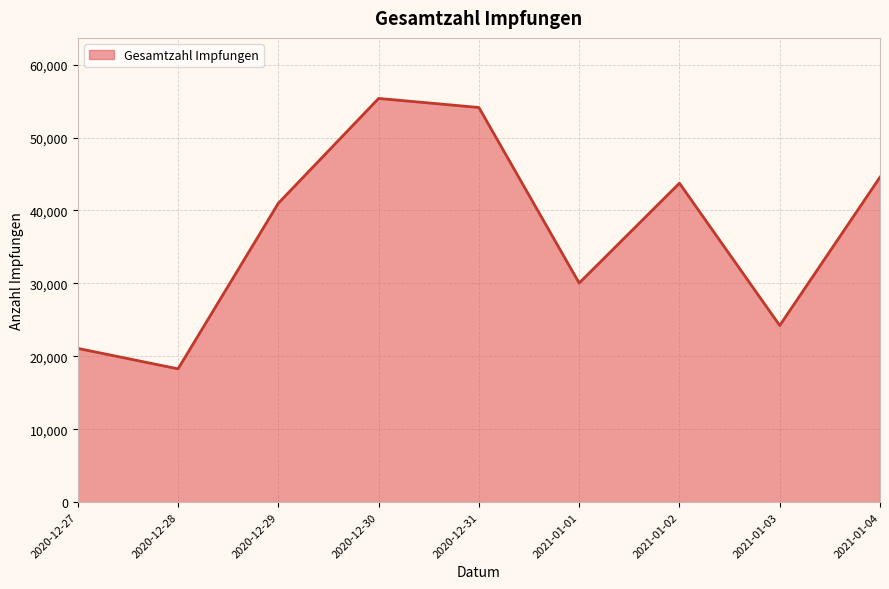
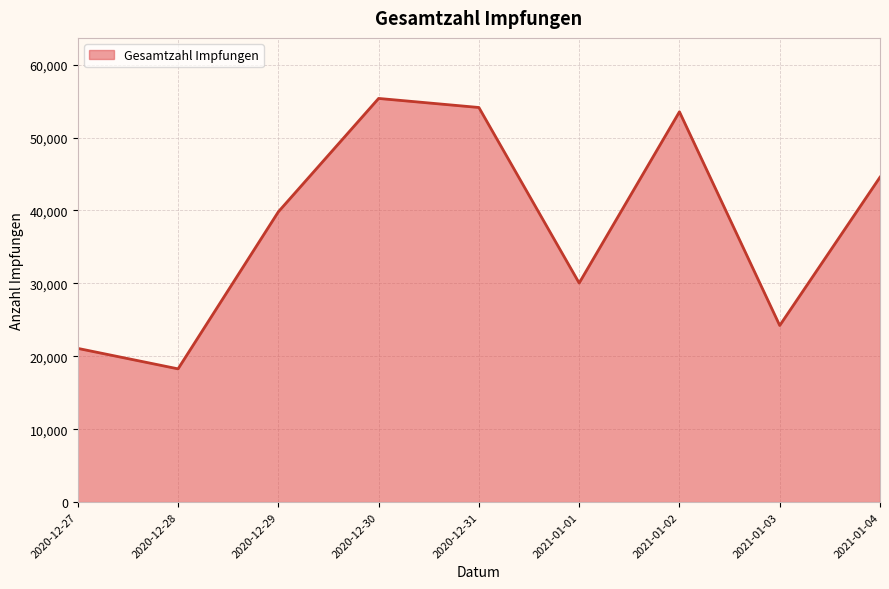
2020-12-29: 41,000 -> 40,000
2021-01-02: 44,000 -> 54,000
